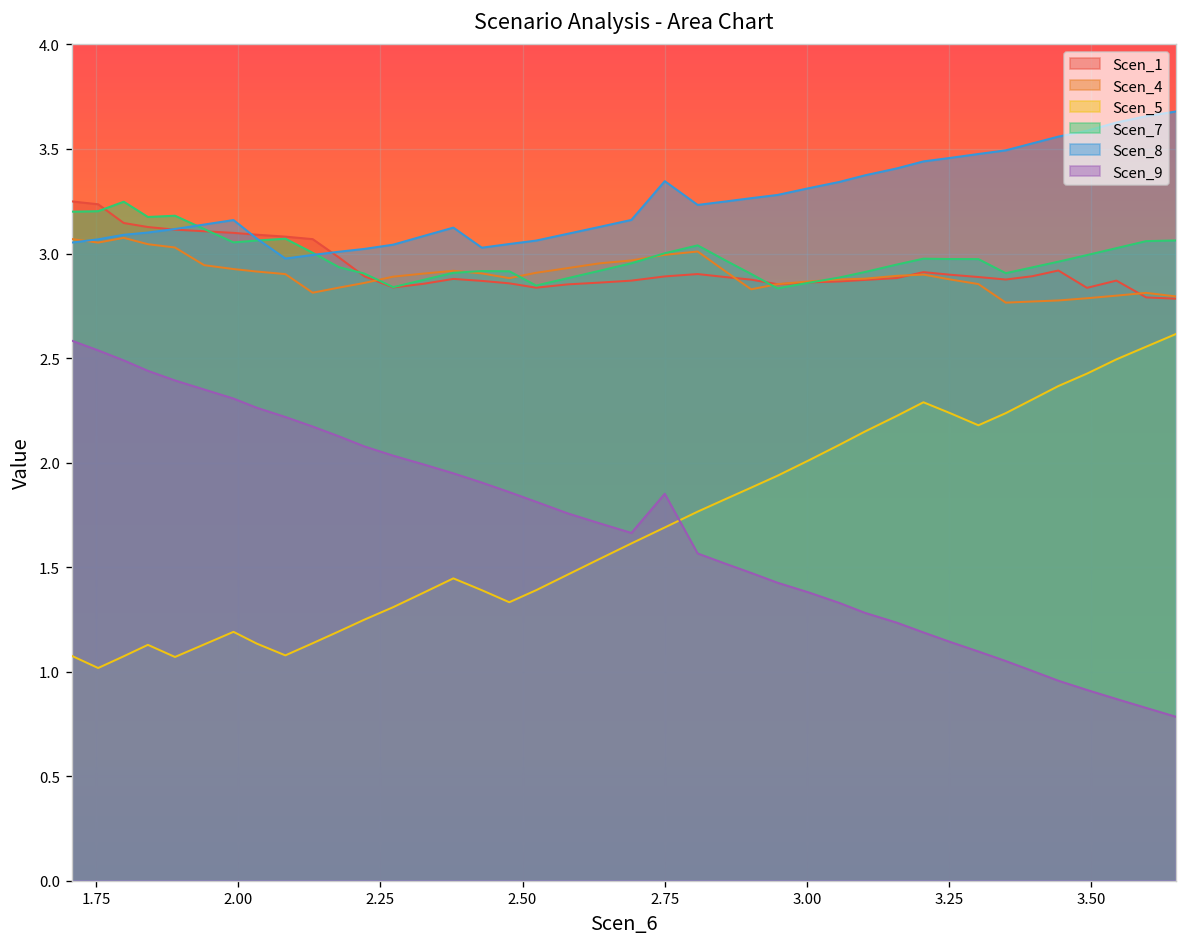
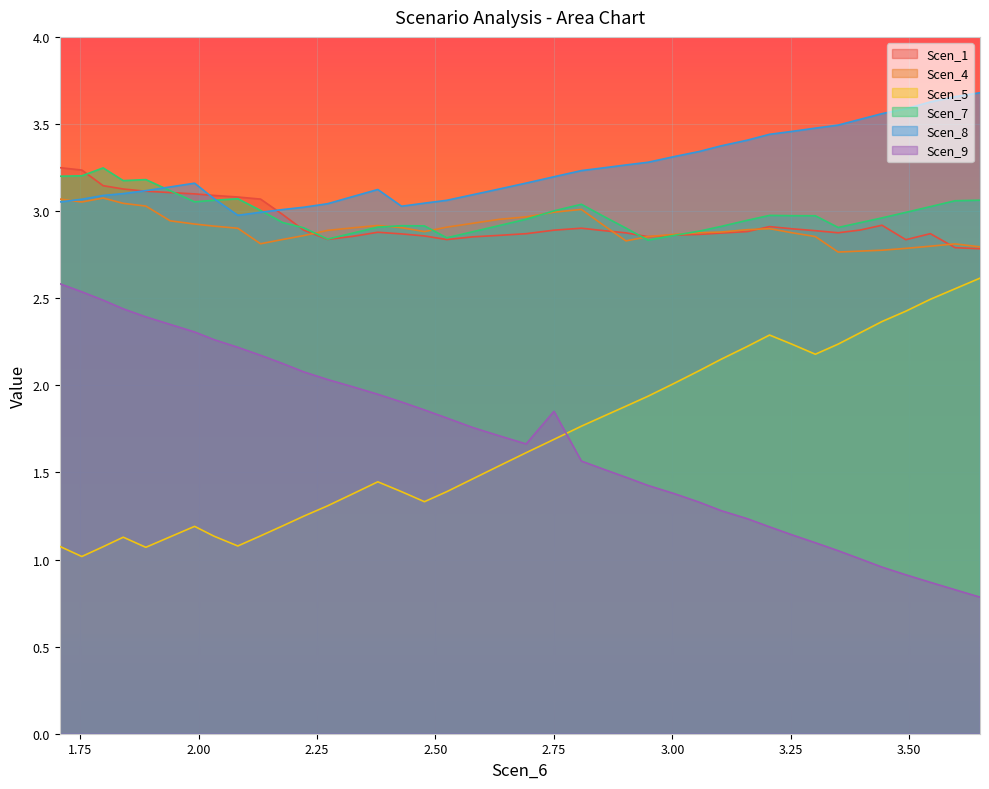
Scen_8, 2.75: 3.35 -> 3.20
